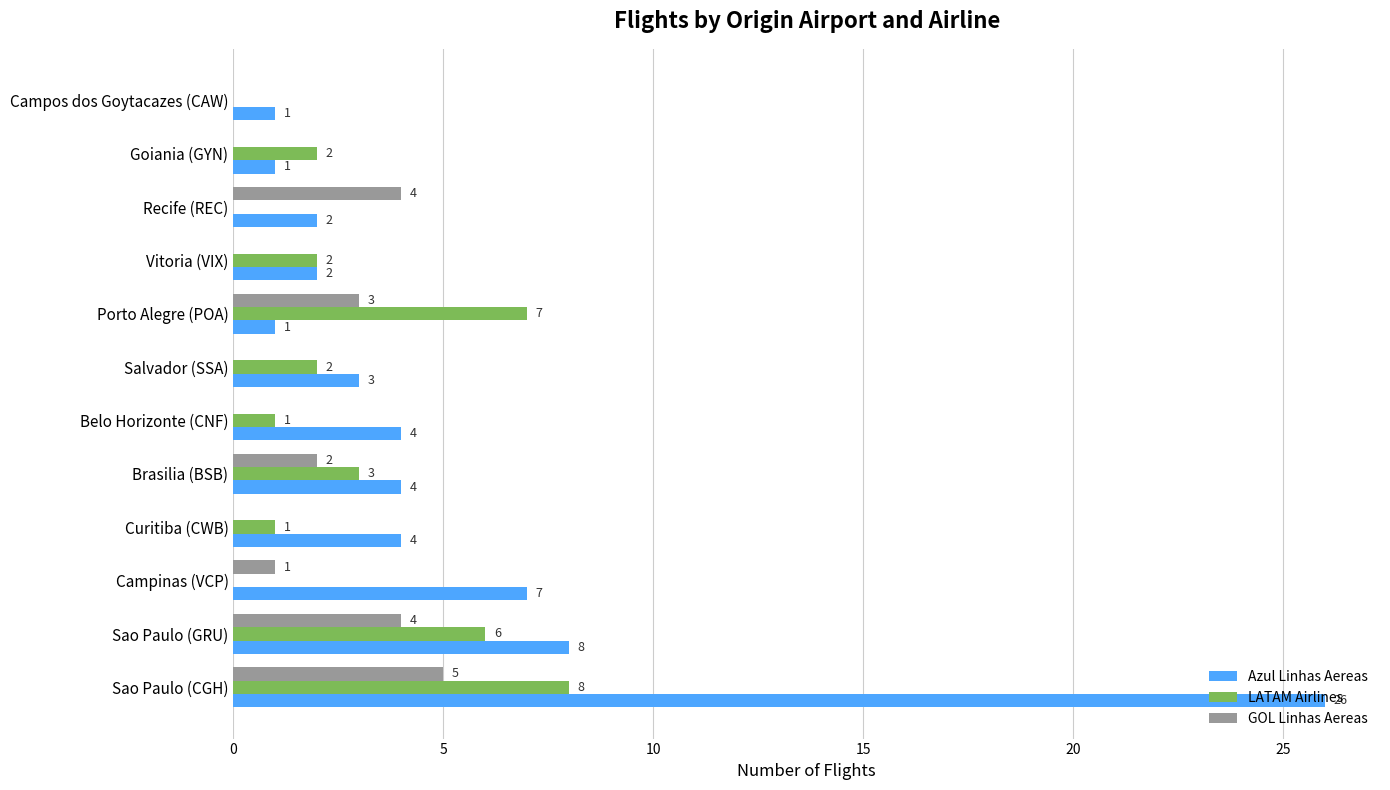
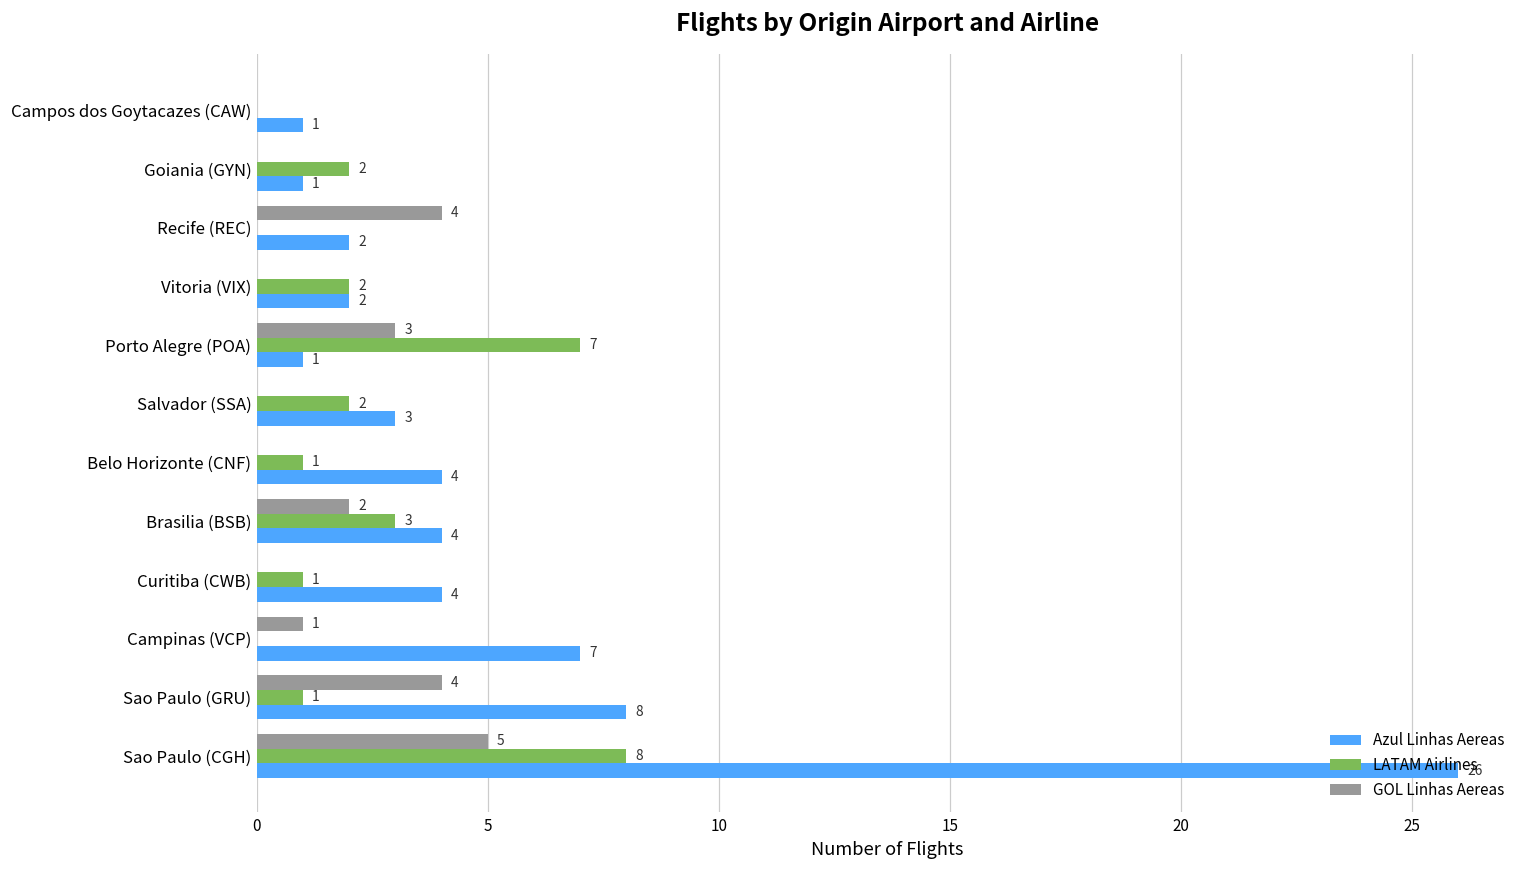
LATAM Airlines, Sao Paulo (GRU): 6 -> 1
